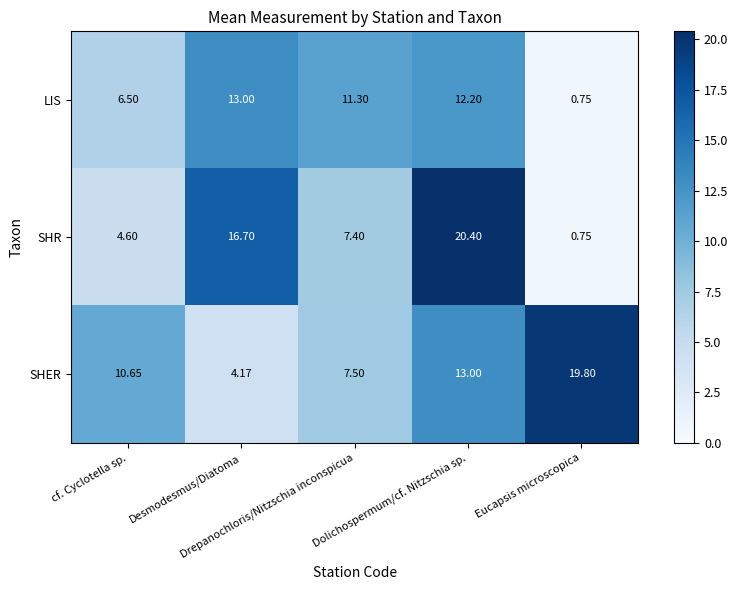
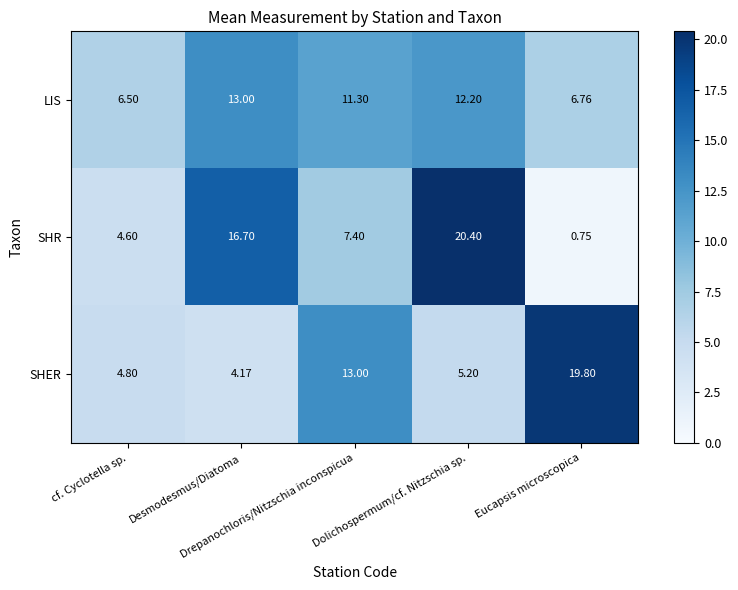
LIS, Eucapsis microscopica: 0.75 -> 6.76
SHER, cf. Cyclotella sp.: 10.65 -> 4.80
SHER, Drepanochloris/Nitzschia inconspicua: 7.50 -> 13.00
SHER, Dolichospermum/cf. Nitzschia sp.: 13.00 -> 5.20
